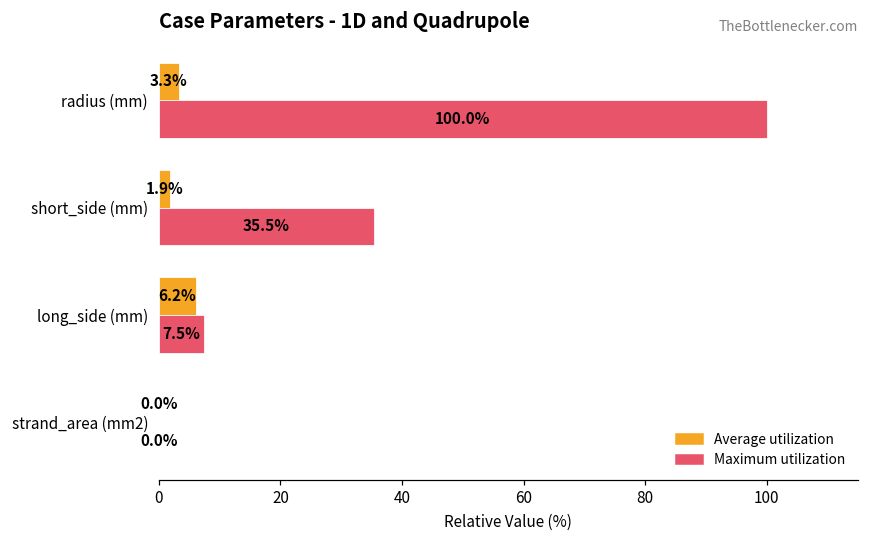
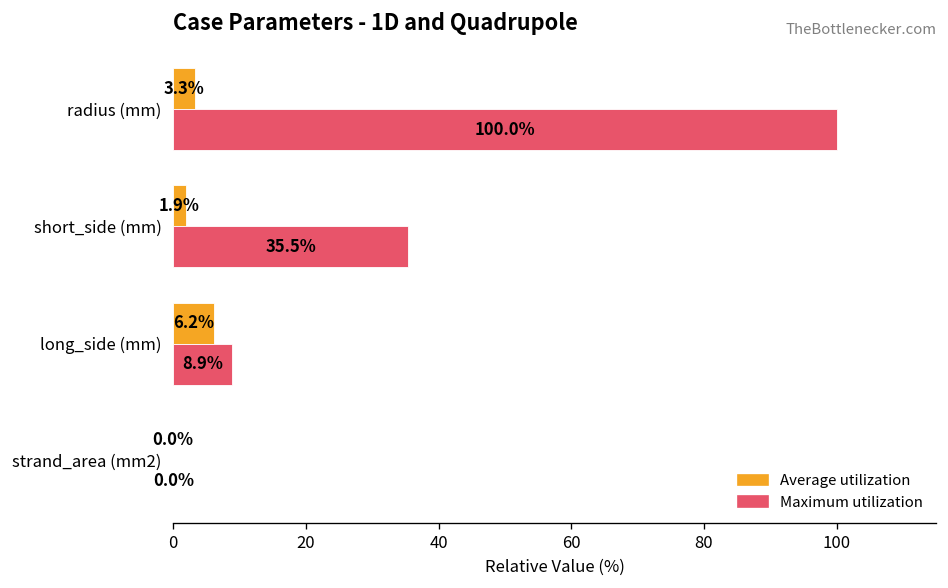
Maximum utilization, long_side (mm): 7.5% -> 8.9%
